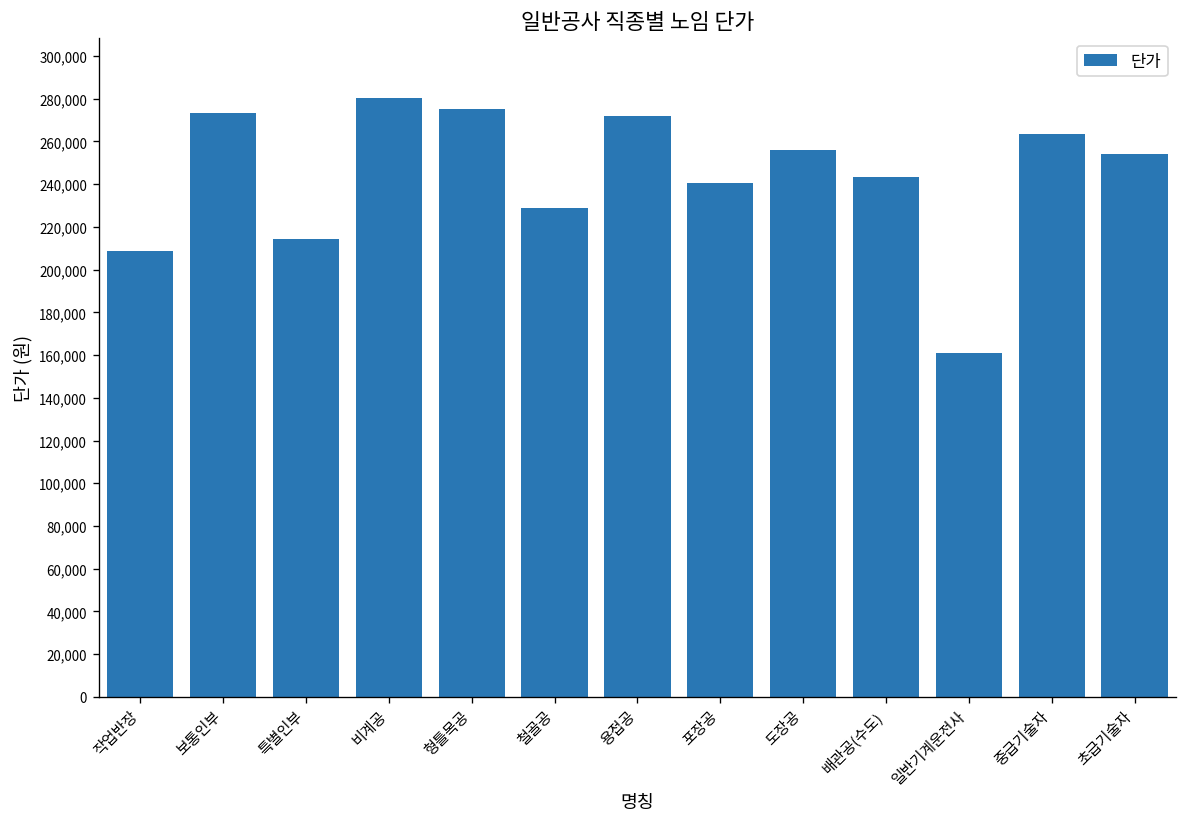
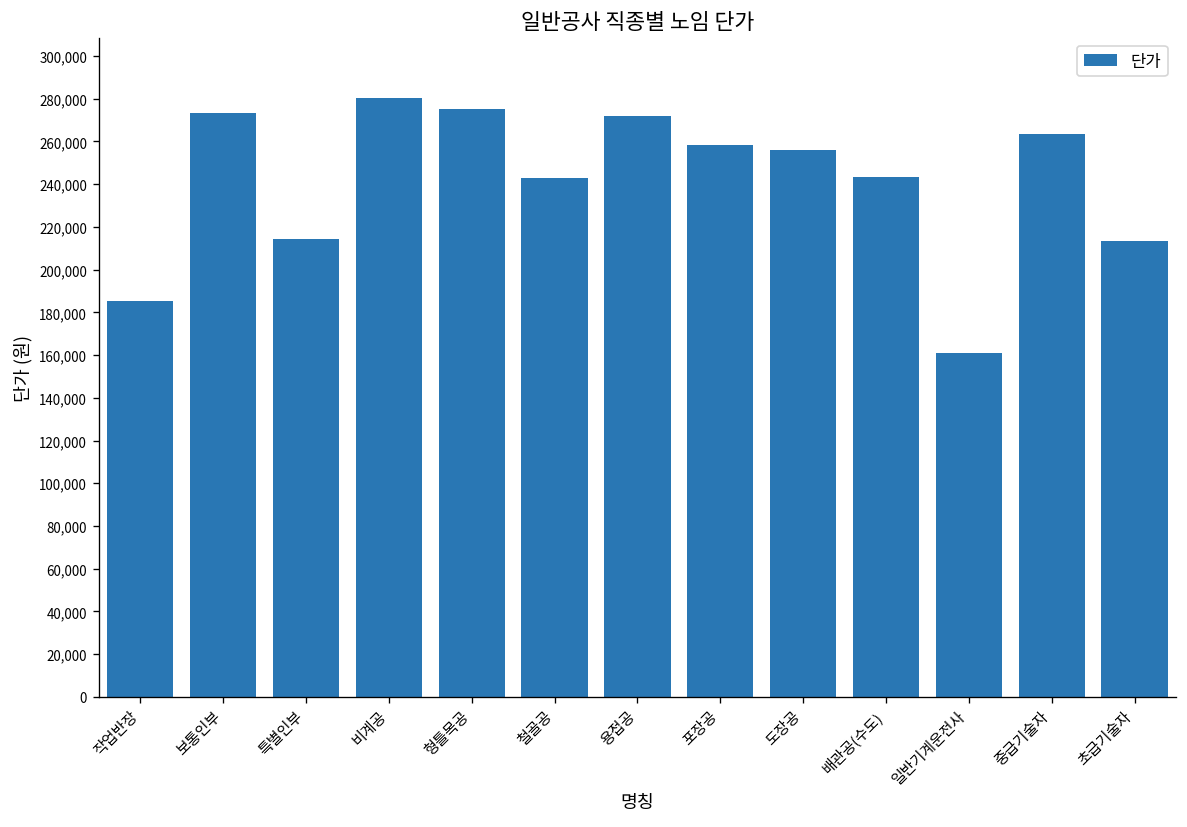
작업반장: 209,000 -> 185,000
철골공: 229,000 -> 243,000
포장공: 241,000 -> 258,000
초급기술자: 254,000 -> 213,000
